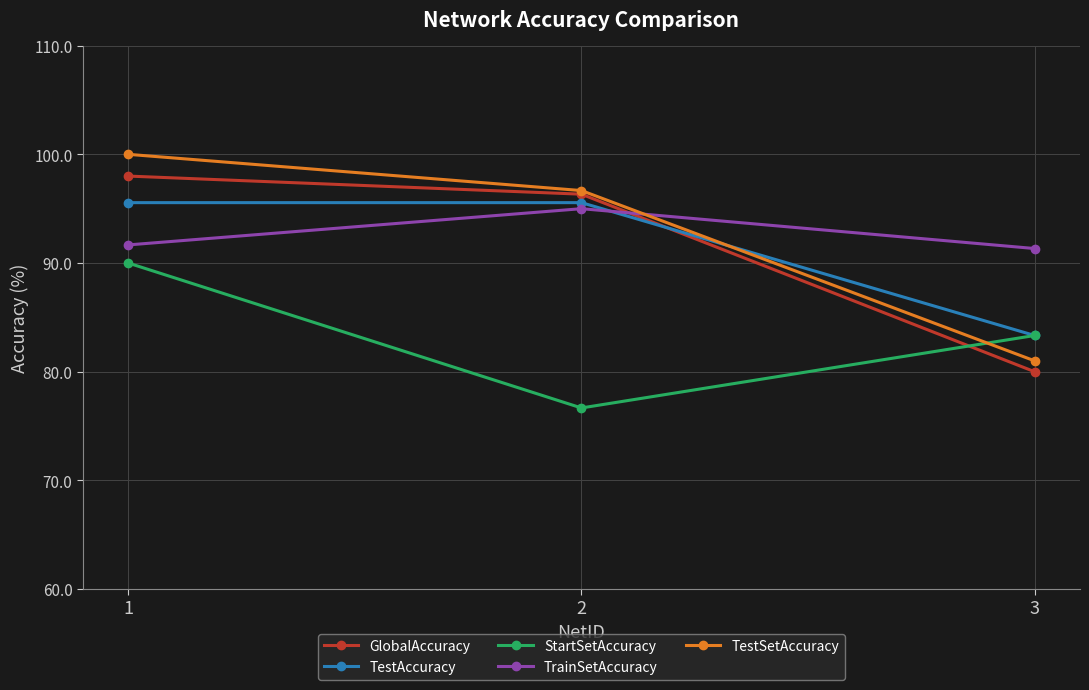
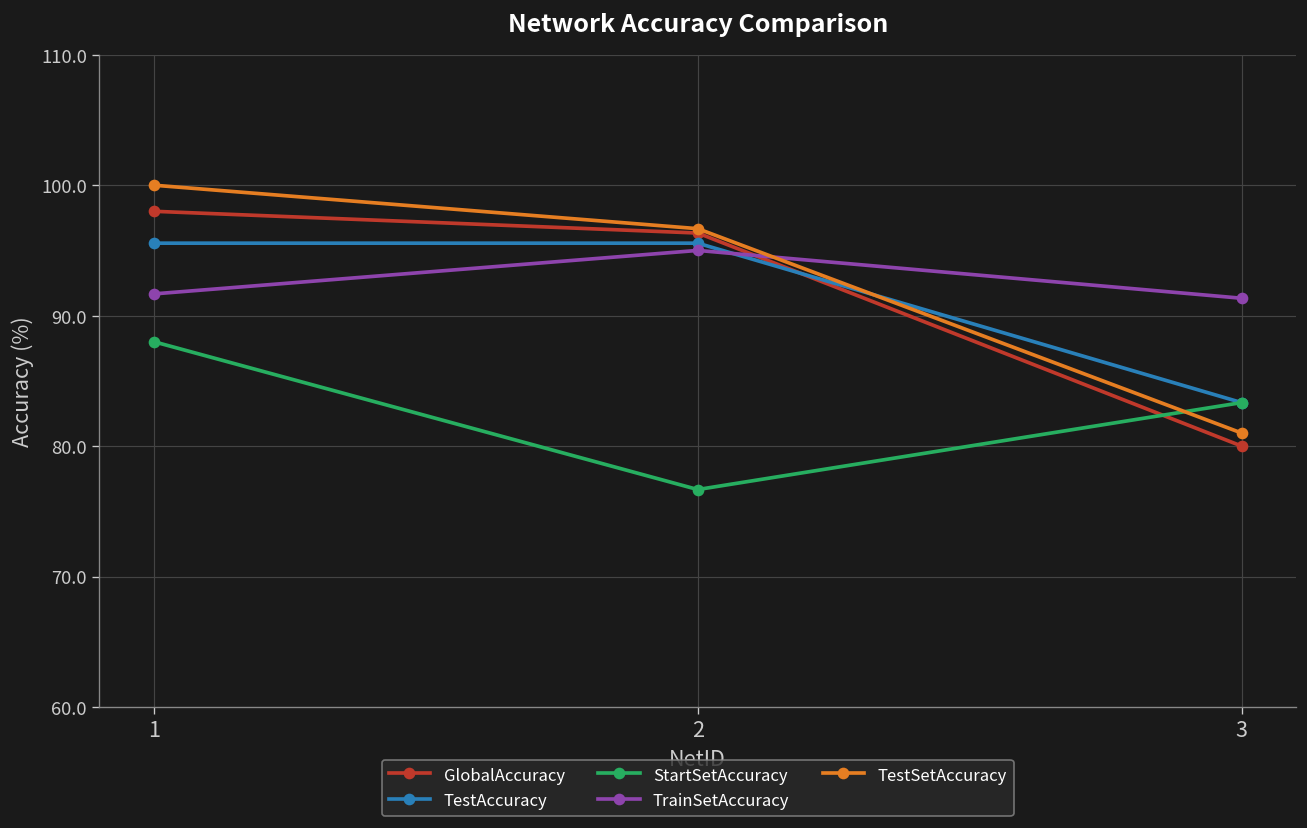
StartSetAccuracy, 1: 90 -> 88
